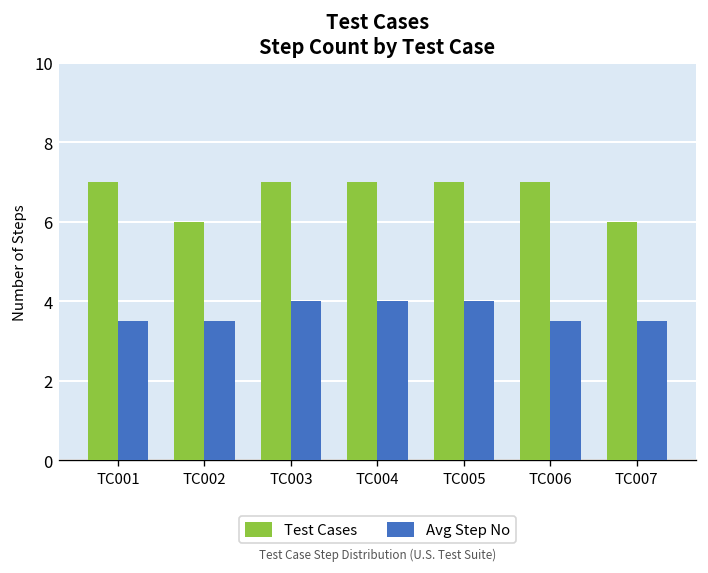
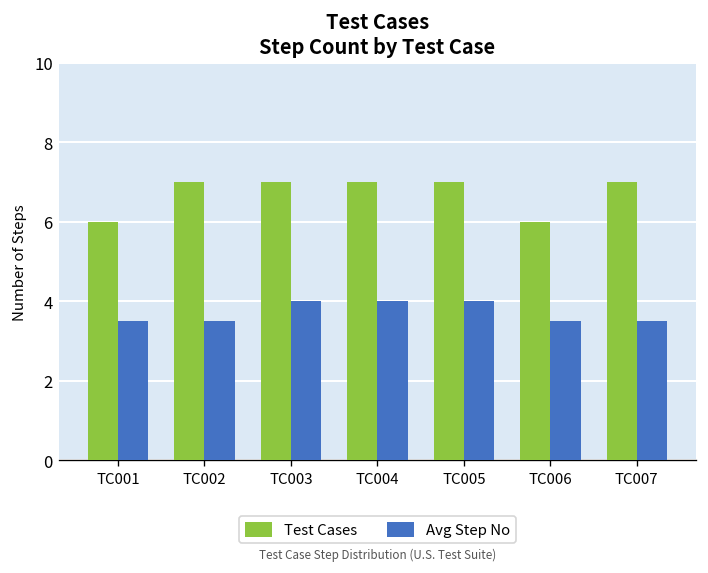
Test Cases, TC001: 7 -> 6
Test Cases, TC002: 6 -> 7
Test Cases, TC006: 7 -> 6
Test Cases, TC007: 6 -> 7
